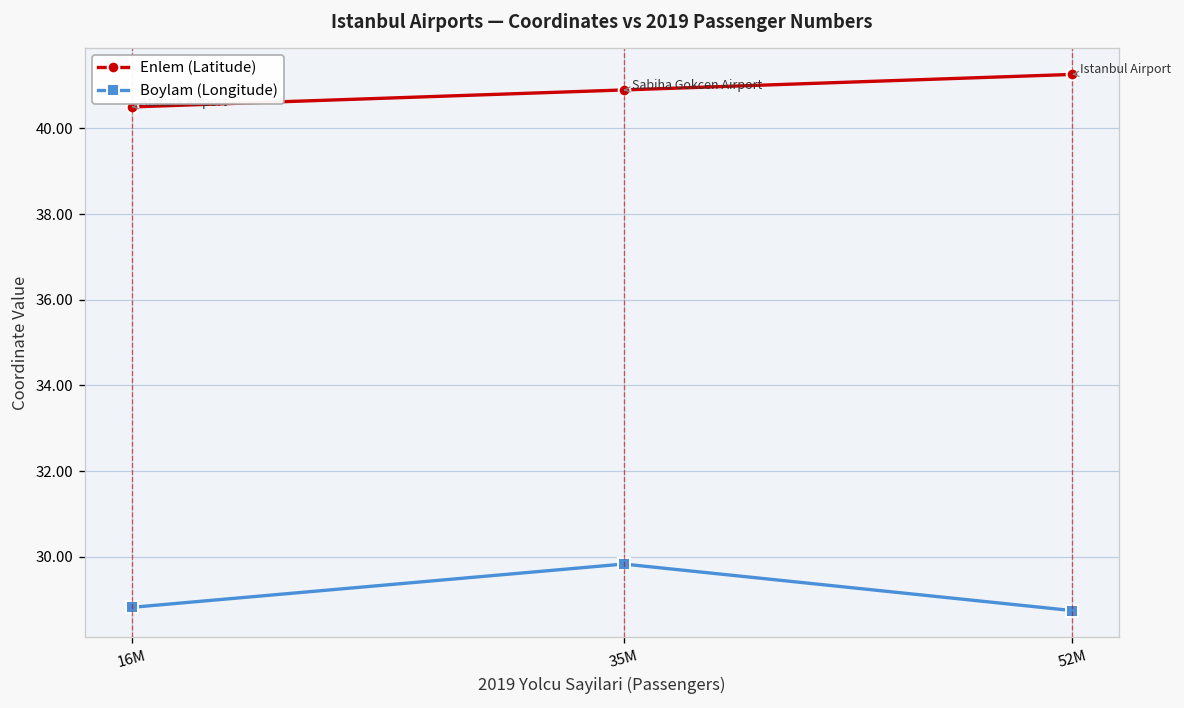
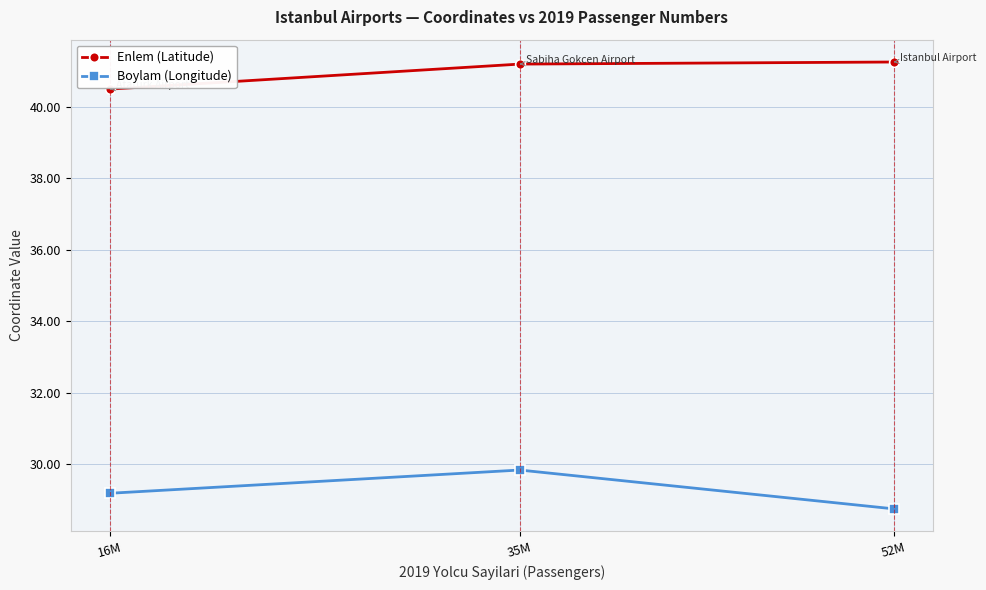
Boylam (Longitude), 16M: 28.8 -> 29.2
Enlem (Latitude), 35M: 40.9 -> 41.2
